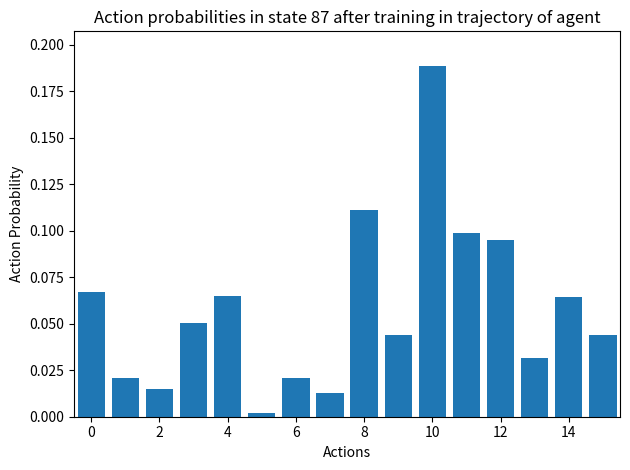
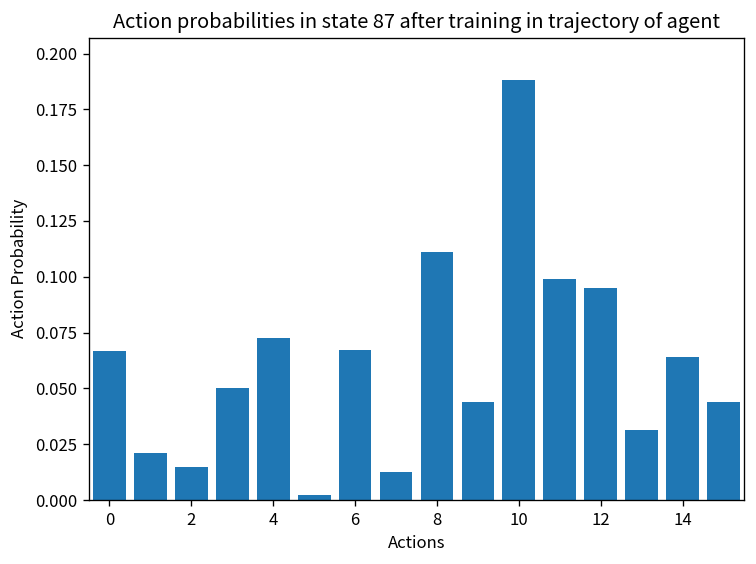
4: 0.065 -> 0.073
6: 0.021 -> 0.067
